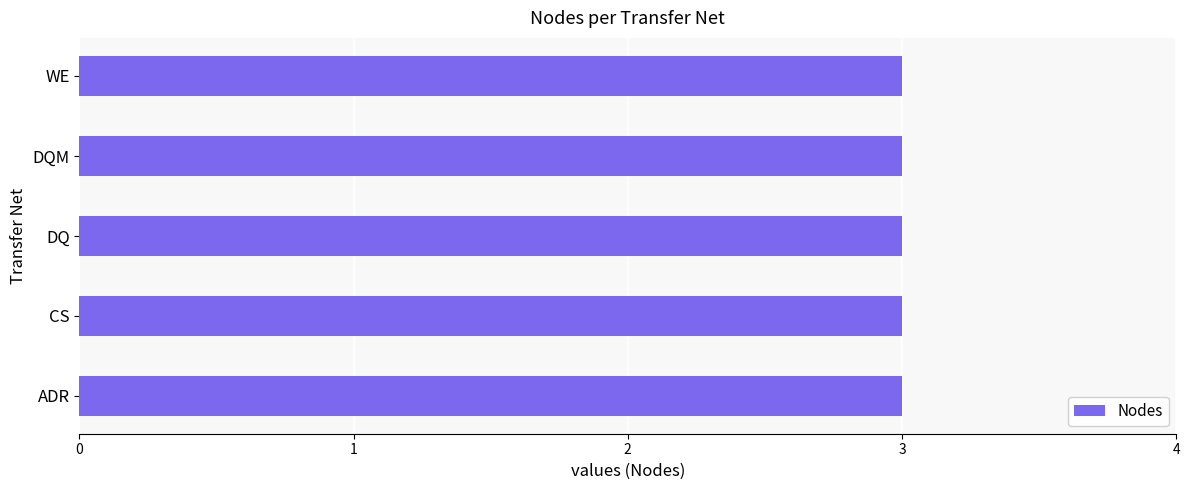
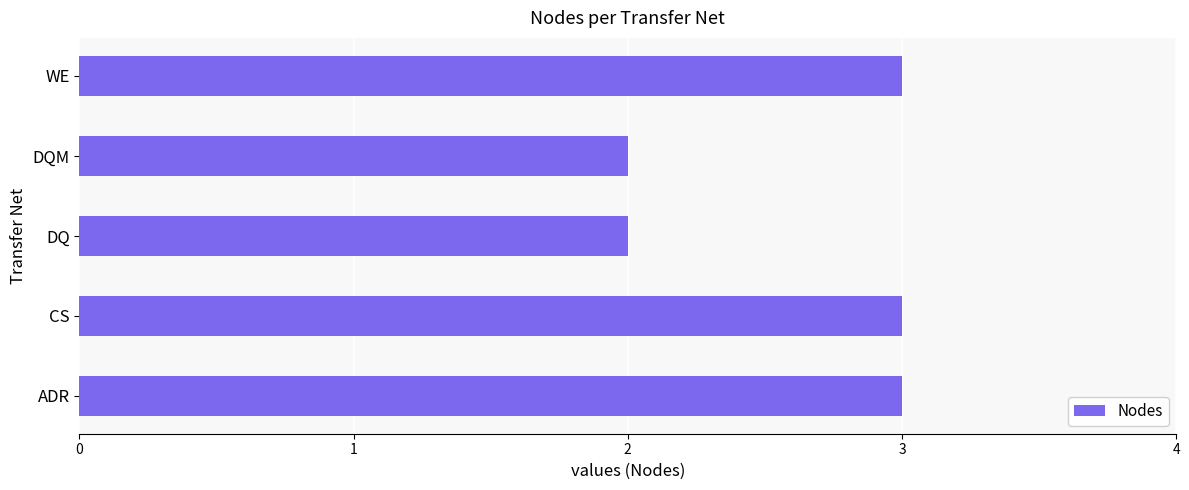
DQM: 3 -> 2
DQ: 3 -> 2
